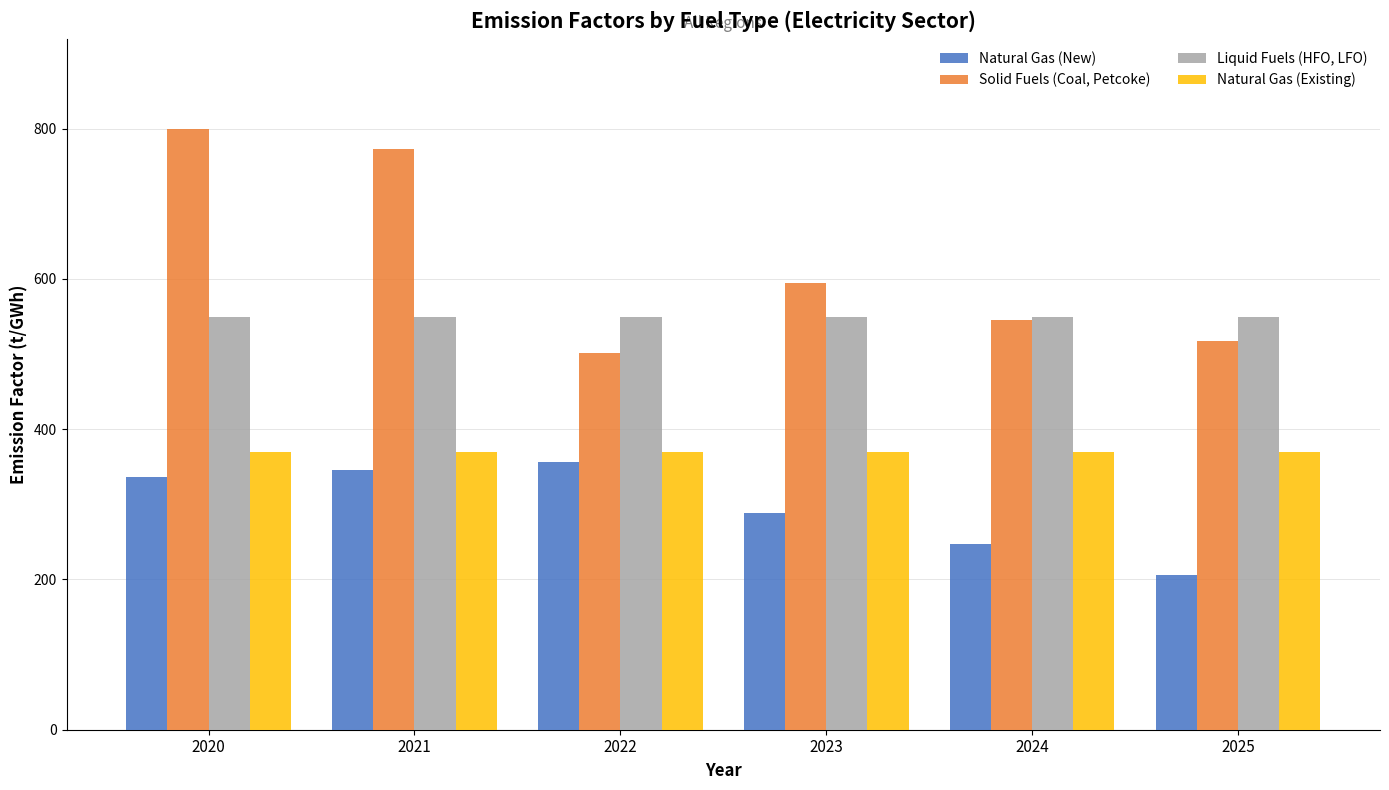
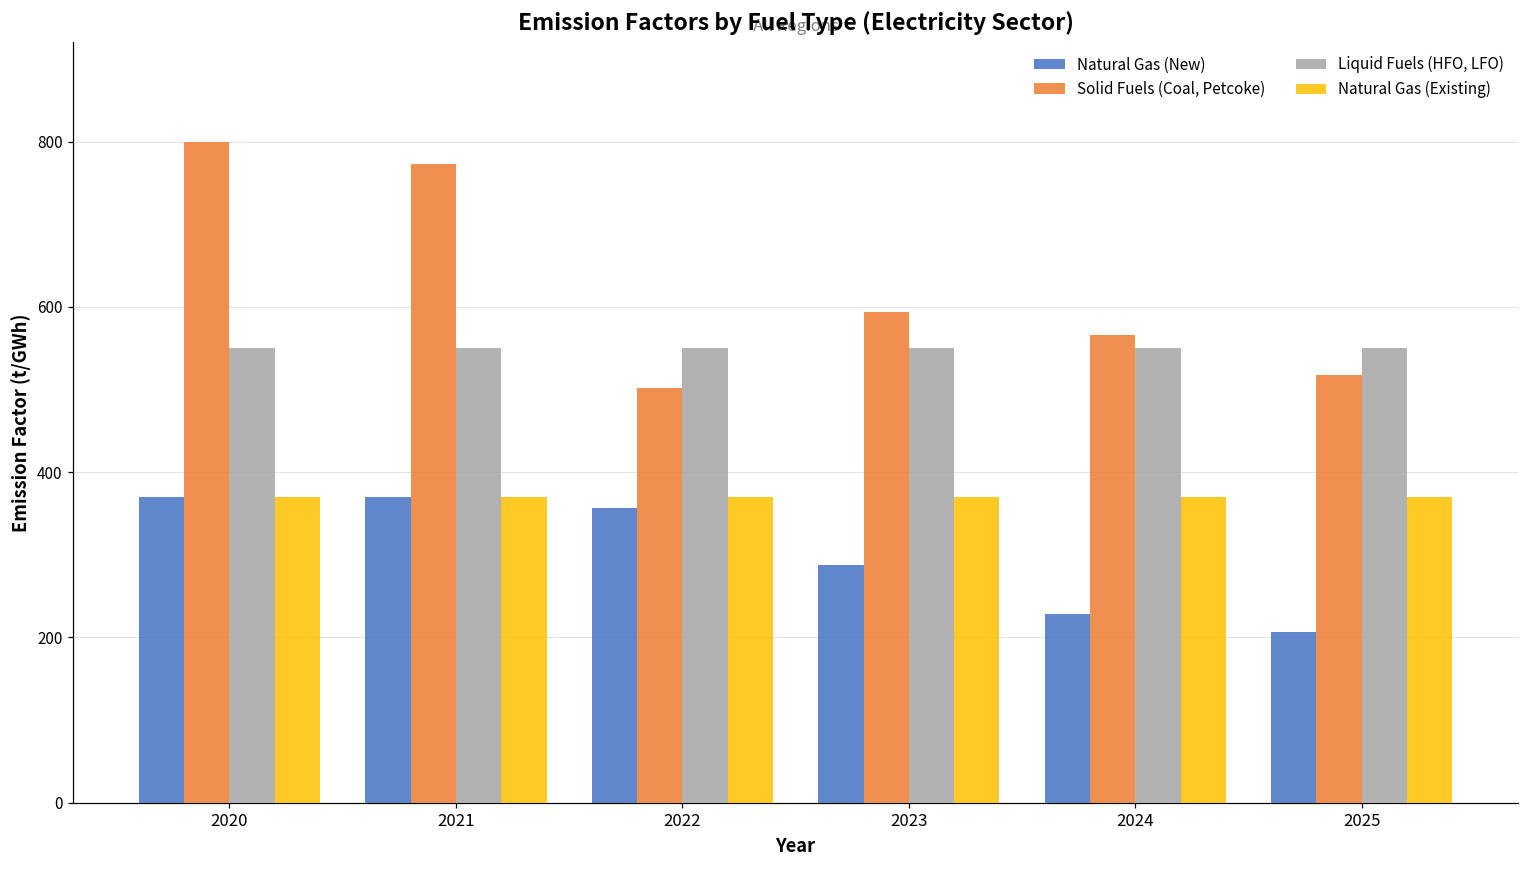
Natural Gas (New), 2020: 340 -> 370
Natural Gas (New), 2021: 350 -> 370
Natural Gas (New), 2024: 250 -> 230
Solid Fuels (Coal, Petcoke), 2024: 550 -> 570
